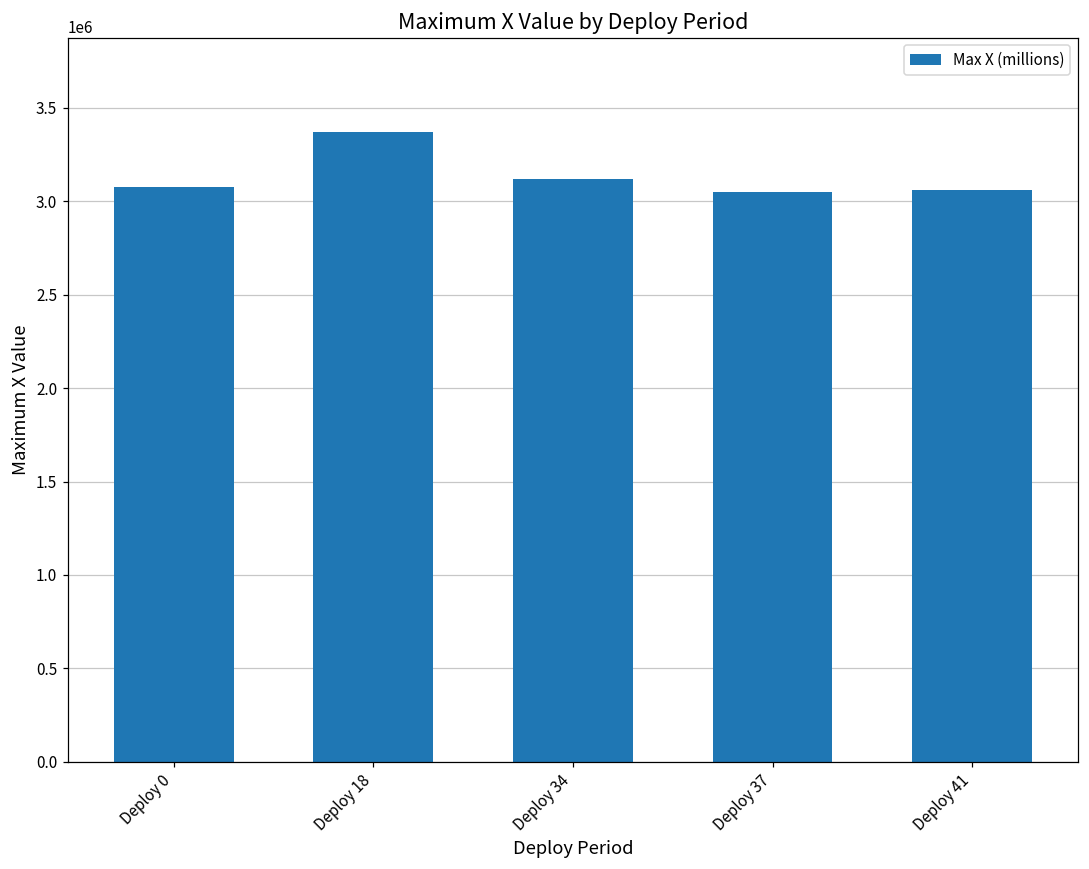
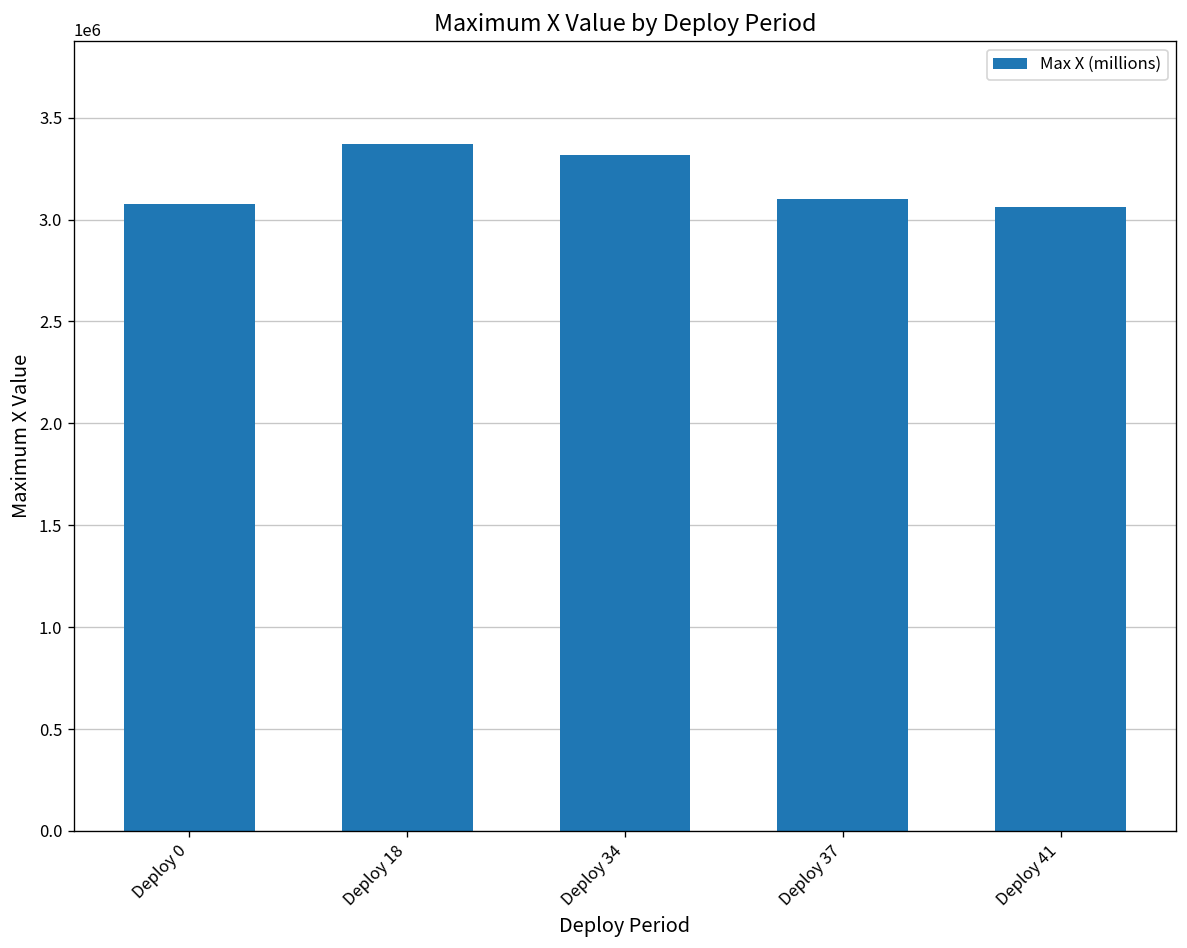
Deploy 34: 3120000 -> 3320000
Deploy 37: 3050000 -> 3100000
